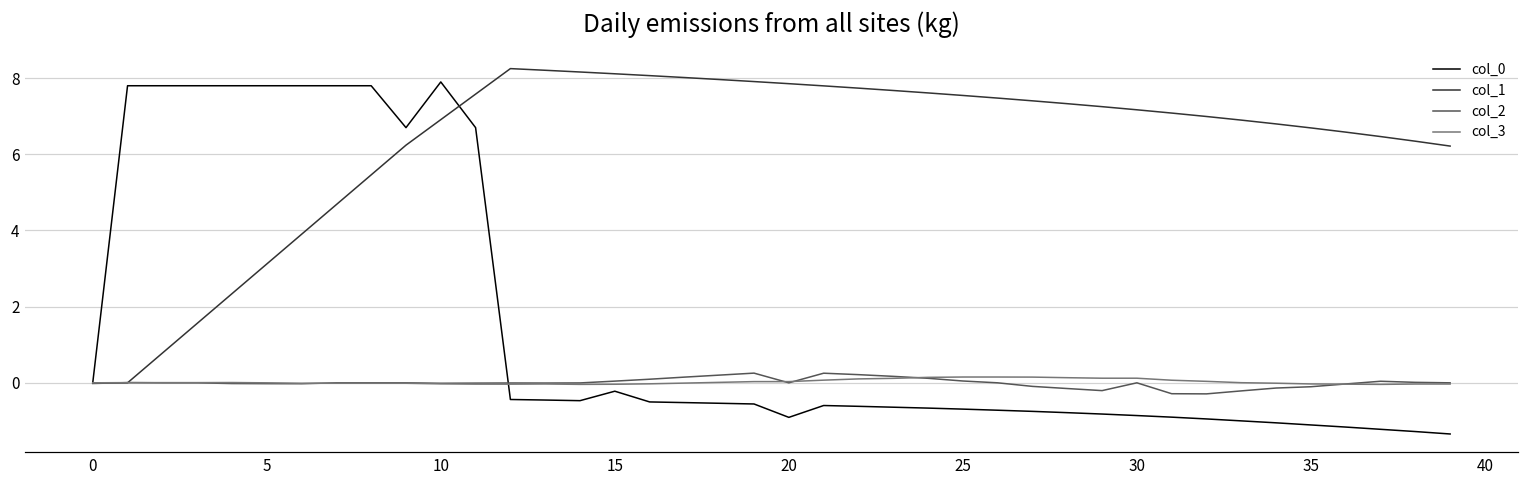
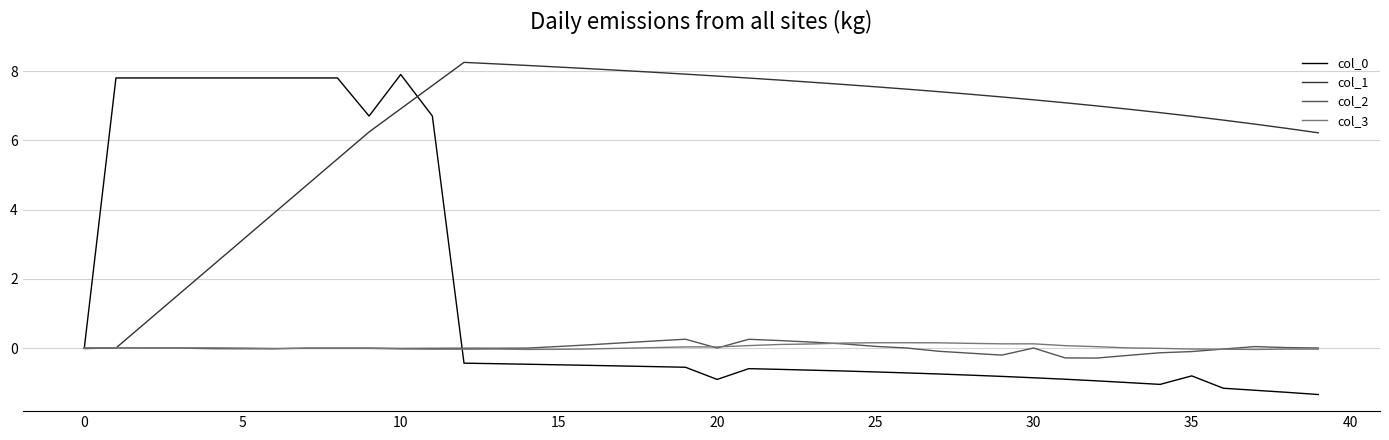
col_0, 15: -0.2 -> -0.5
col_0, 35: -1.1 -> -0.8
